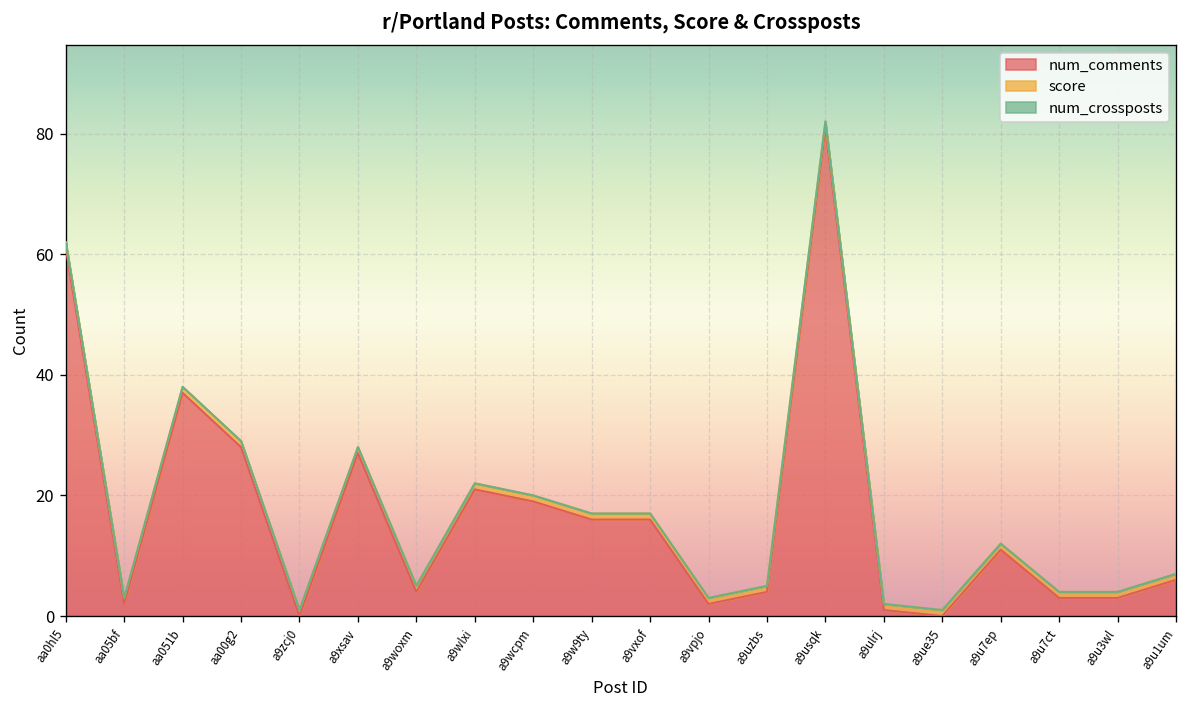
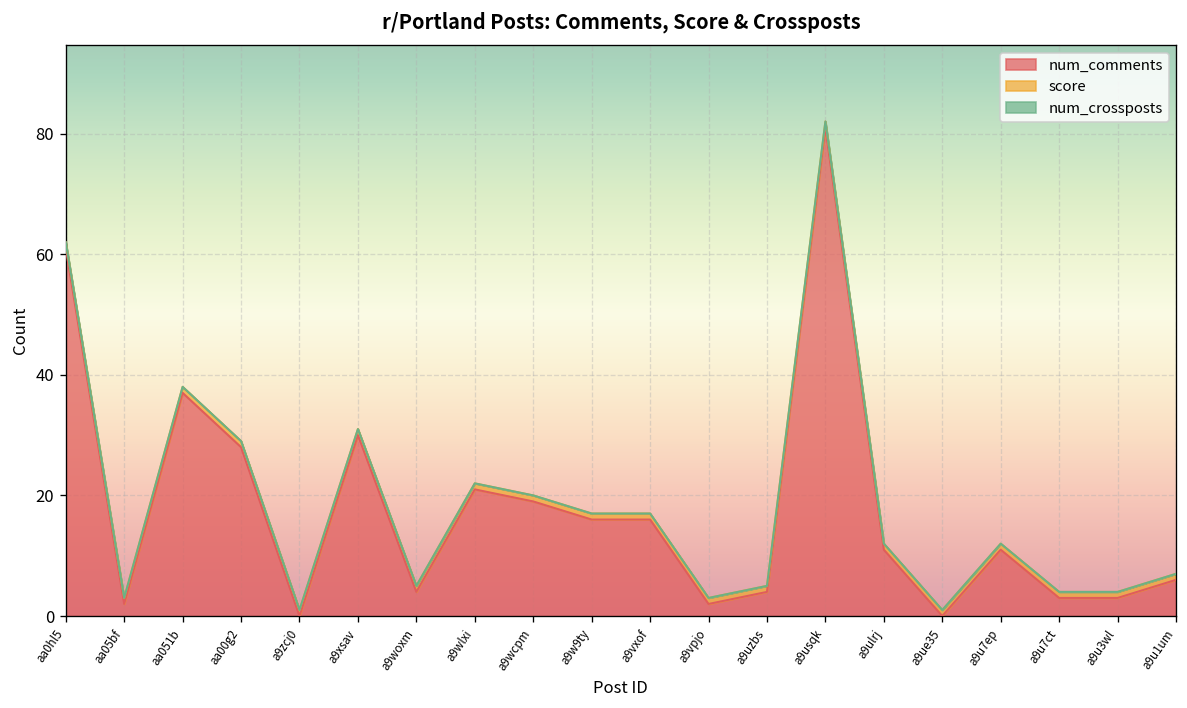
num_comments, a9xsav: 27 -> 30
num_comments, a9ulrj: 1 -> 11
